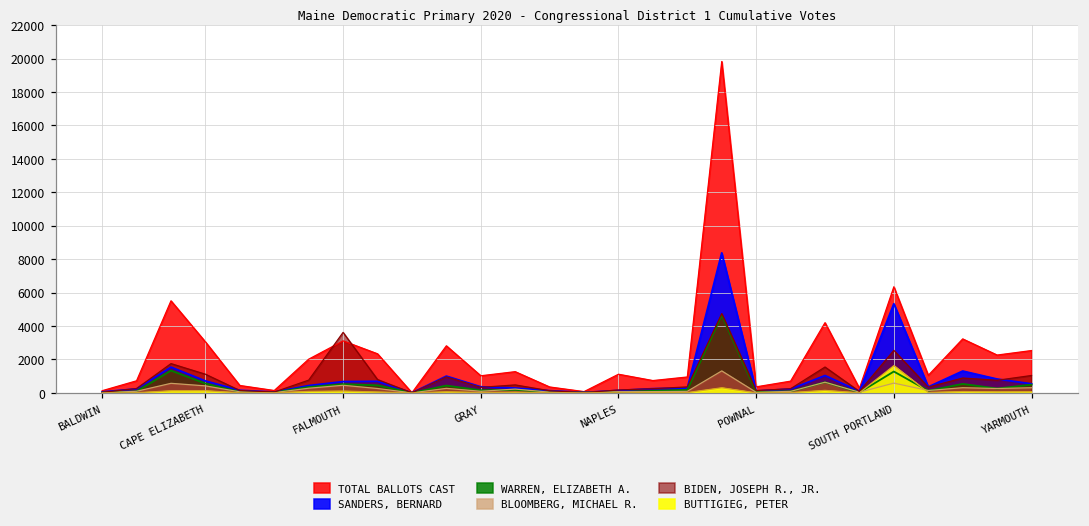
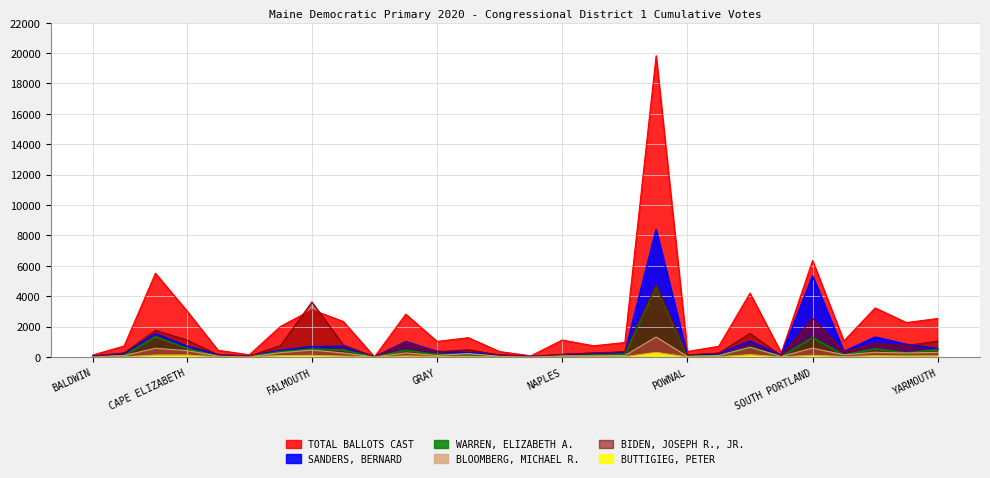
BUTTIGIEG, PETER, SOUTH PORTLAND: 1600 -> 100
